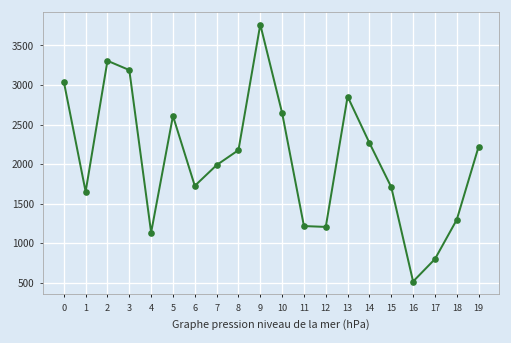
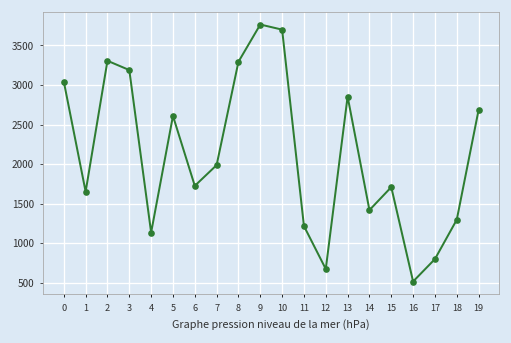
8: 2200 -> 3300
10: 2600 -> 3700
12: 1200 -> 700
14: 2300 -> 1400
19: 2200 -> 2700
